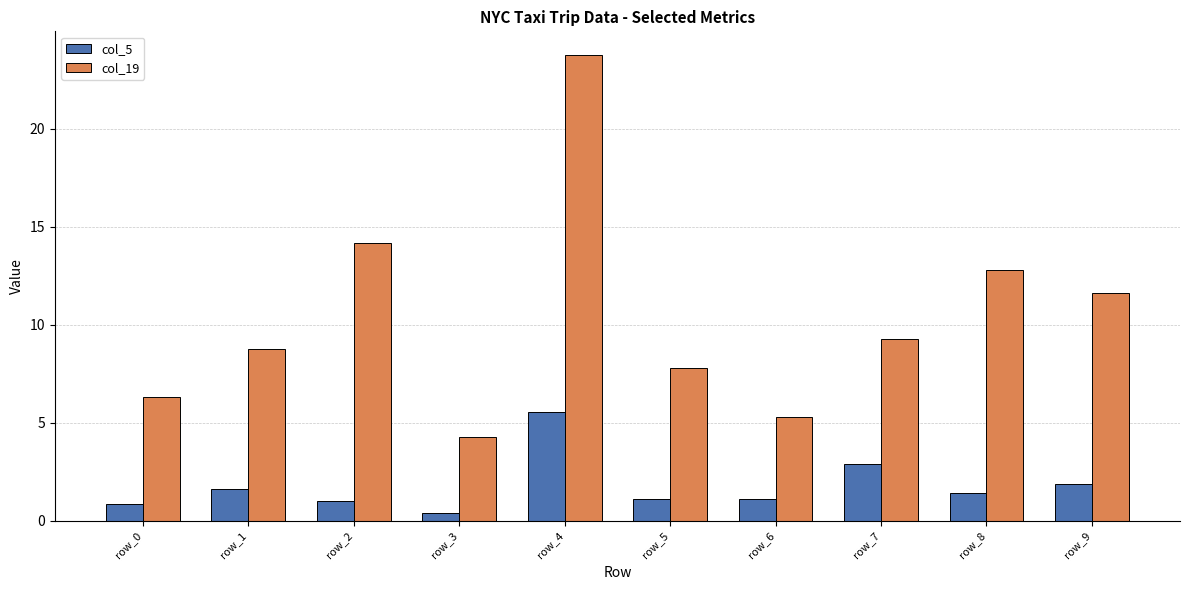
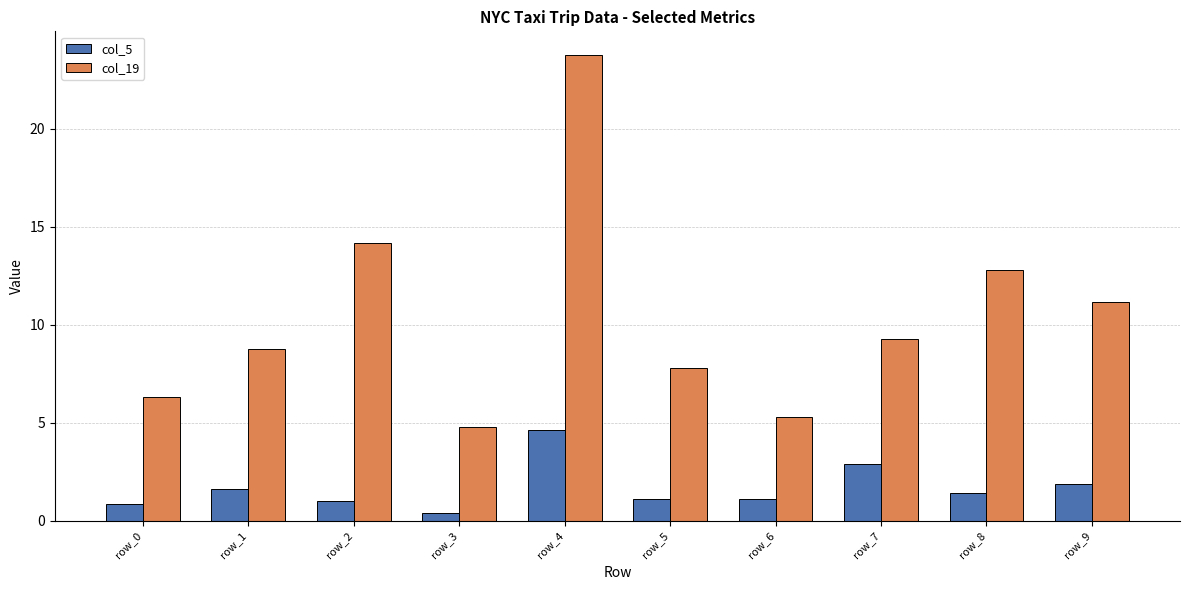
col_19, row_3: 4.3 -> 4.8
col_5, row_4: 5.5 -> 4.6
col_19, row_9: 11.6 -> 11.2
